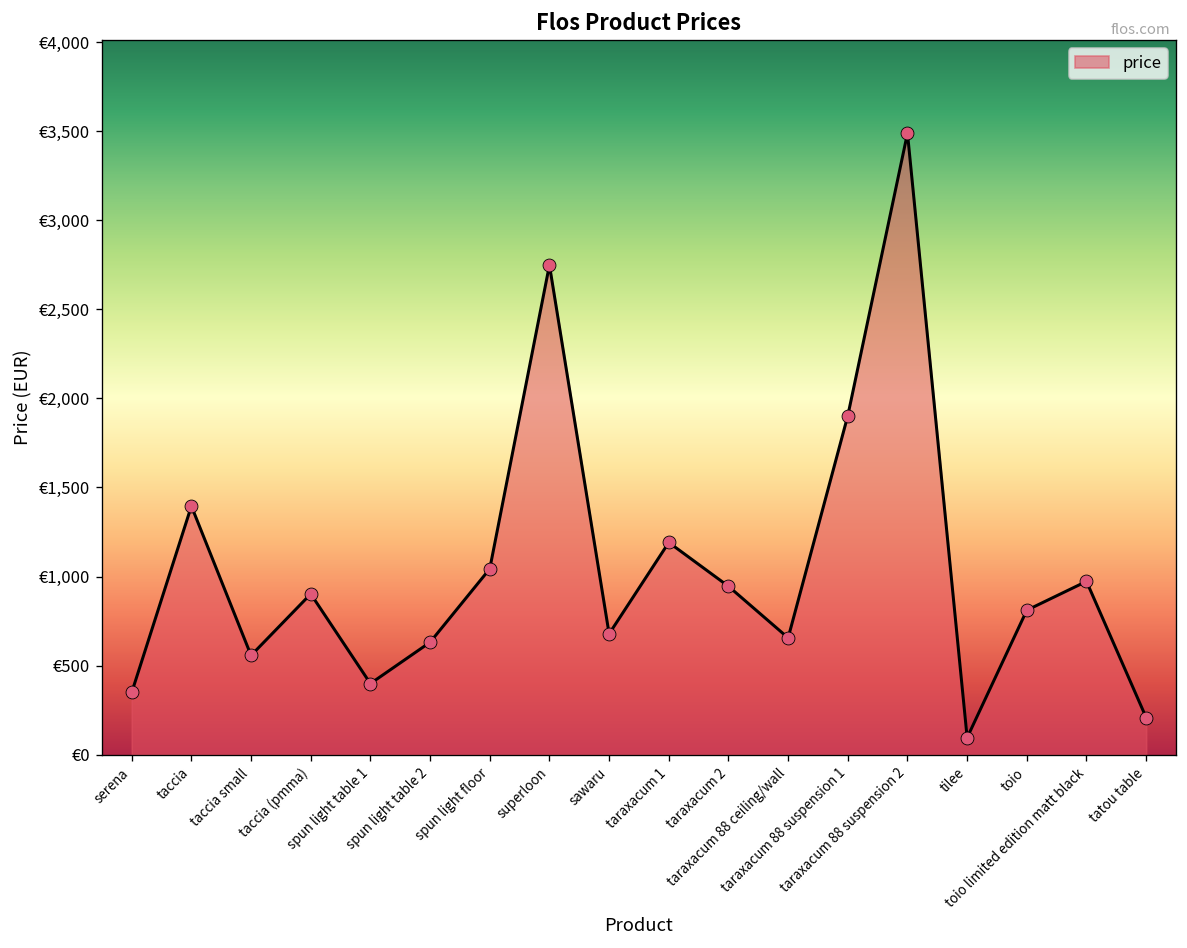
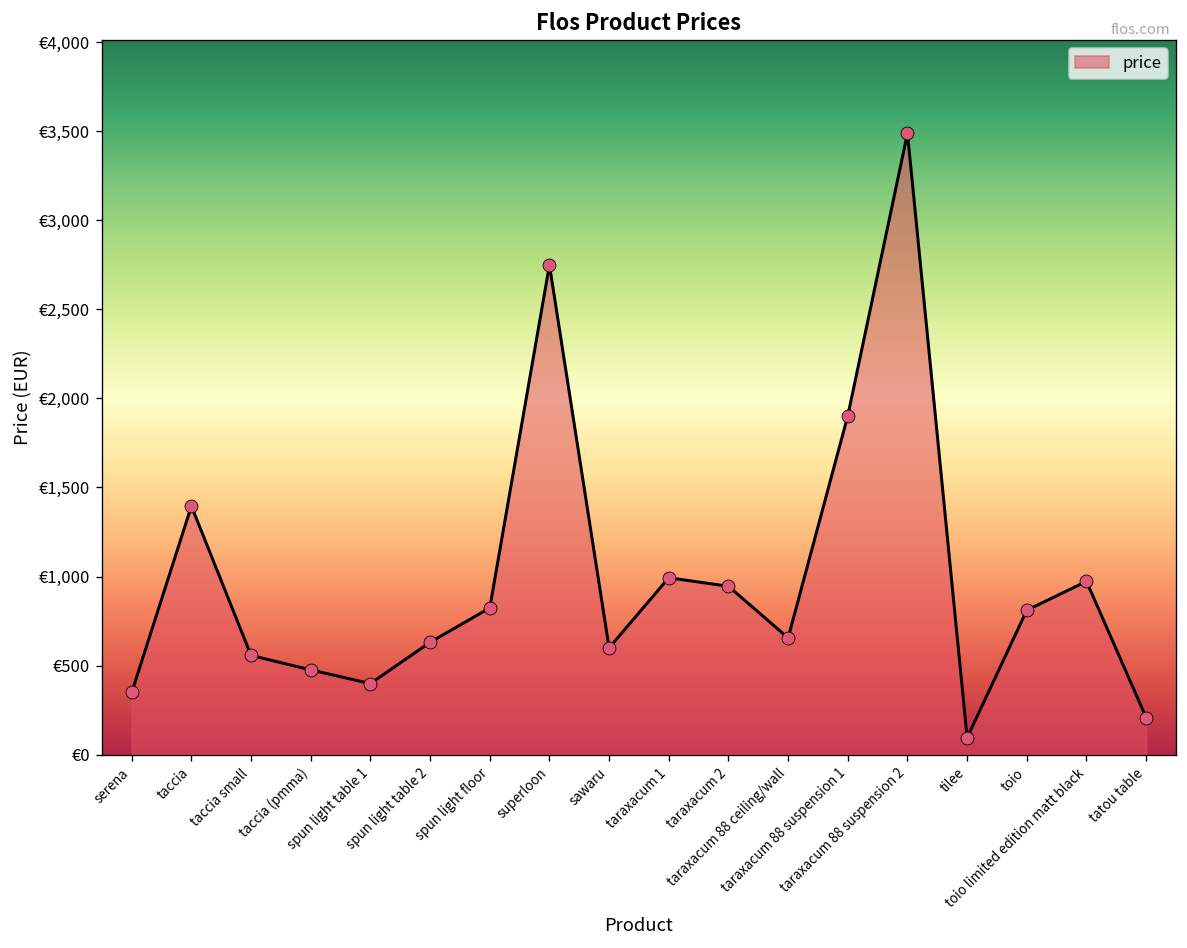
taccia (pmma): €900 -> €480
spun light floor: €1,040 -> €820
sawaru: €680 -> €600
taraxacum 1: €1,190 -> €990
